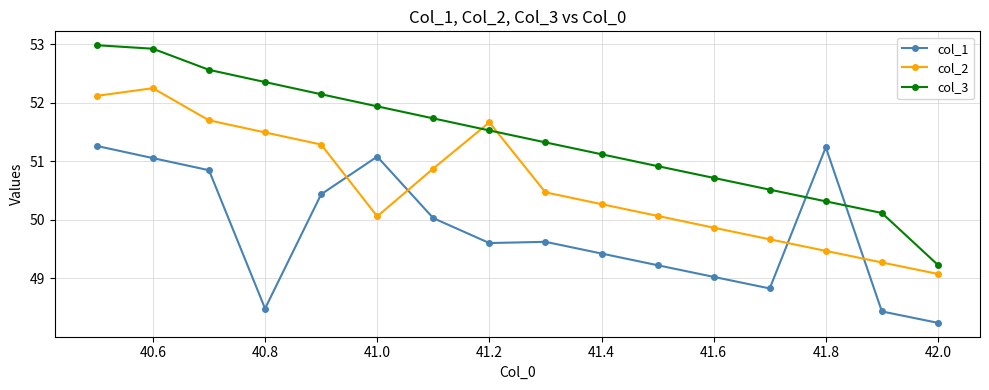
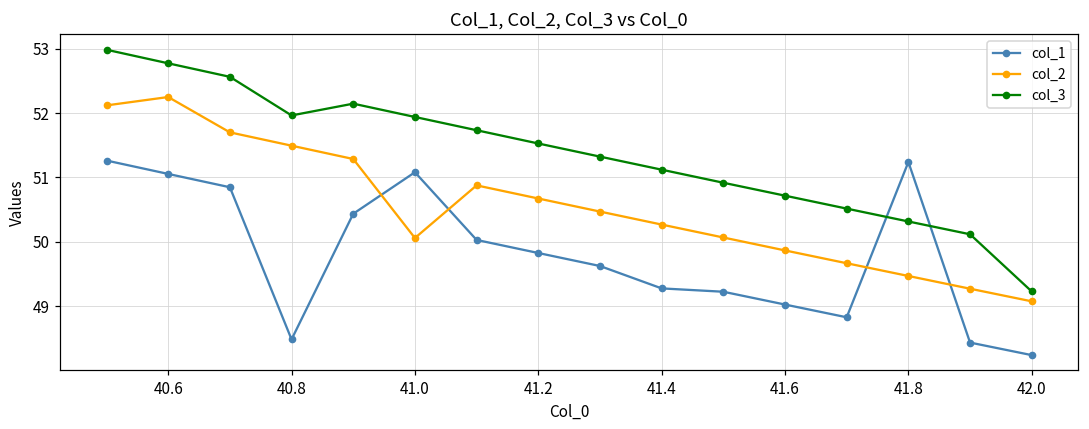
col_3, 40.6: 52.9 -> 52.8
col_3, 40.8: 52.4 -> 52.0
col_1, 41.2: 49.6 -> 49.8
col_2, 41.2: 51.7 -> 50.7
col_1, 41.4: 49.4 -> 49.3
